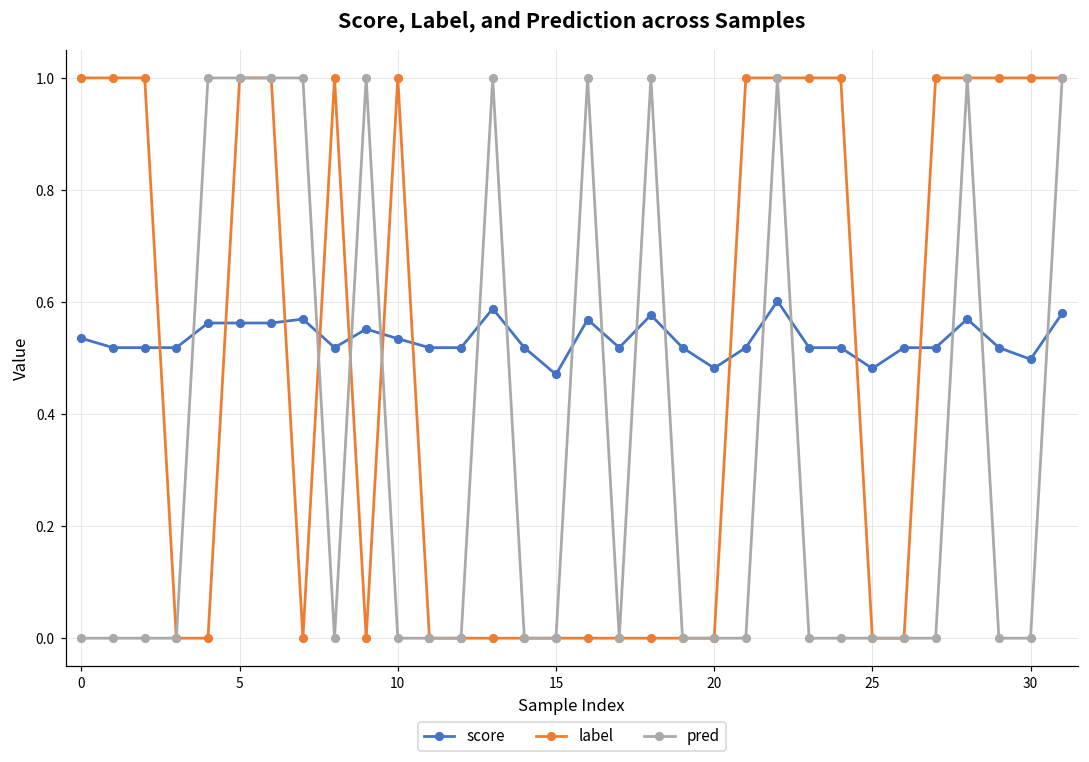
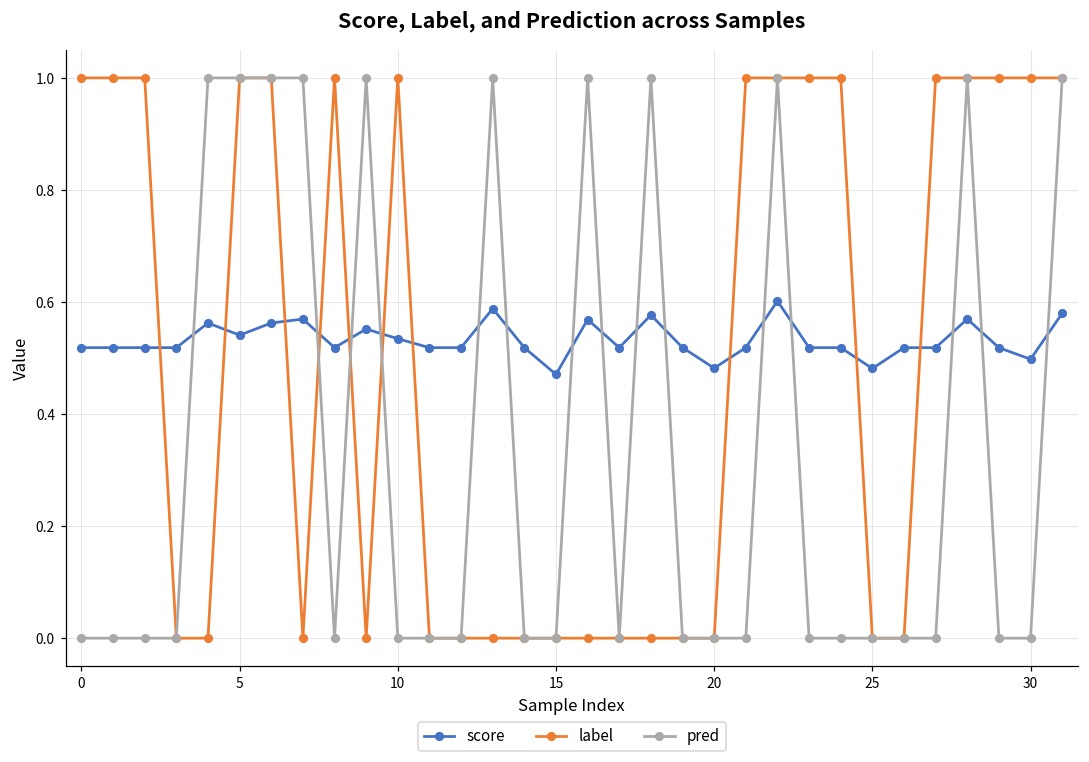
score, 0: 0.54 -> 0.52
score, 5: 0.56 -> 0.54
